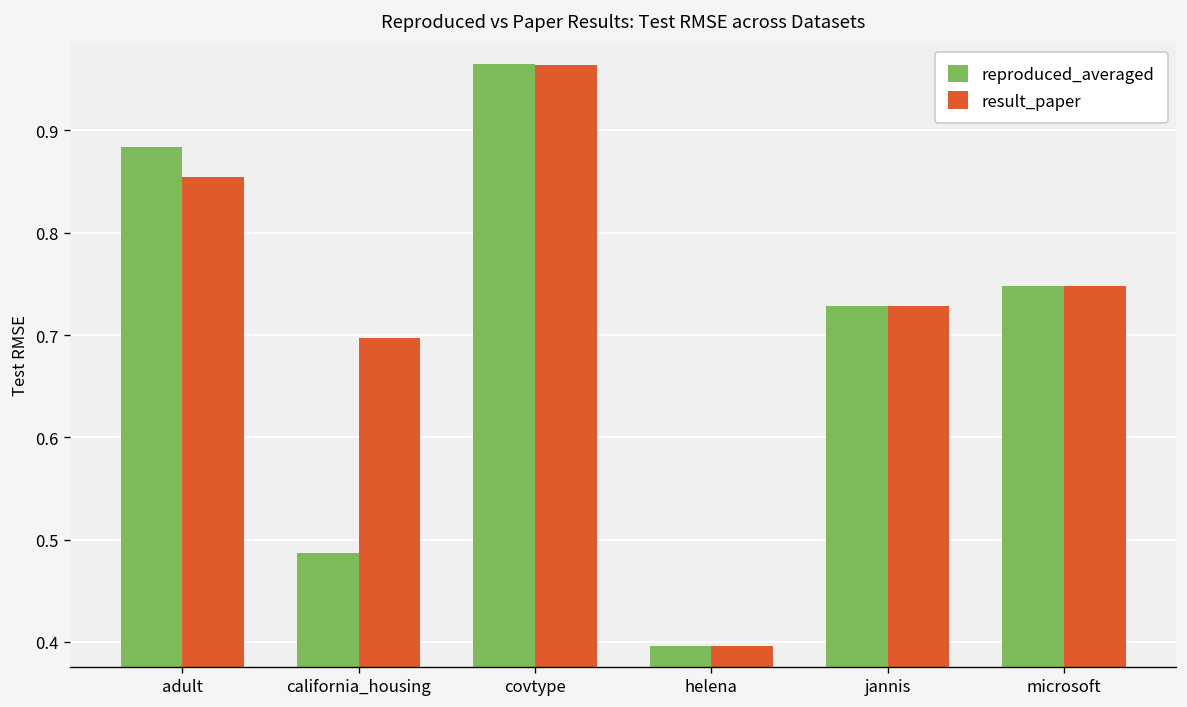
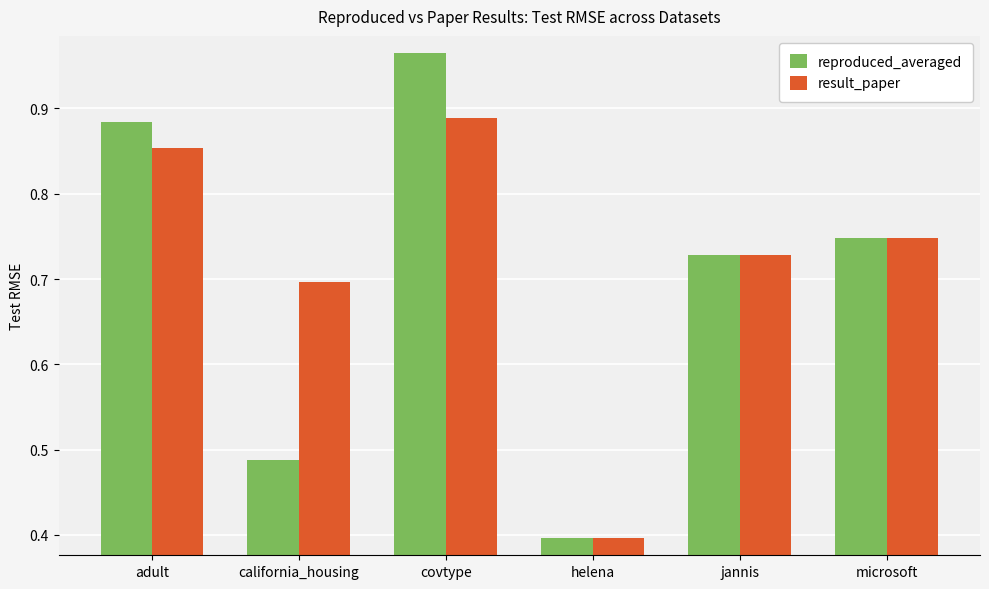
result_paper, covtype: 0.96 -> 0.89
